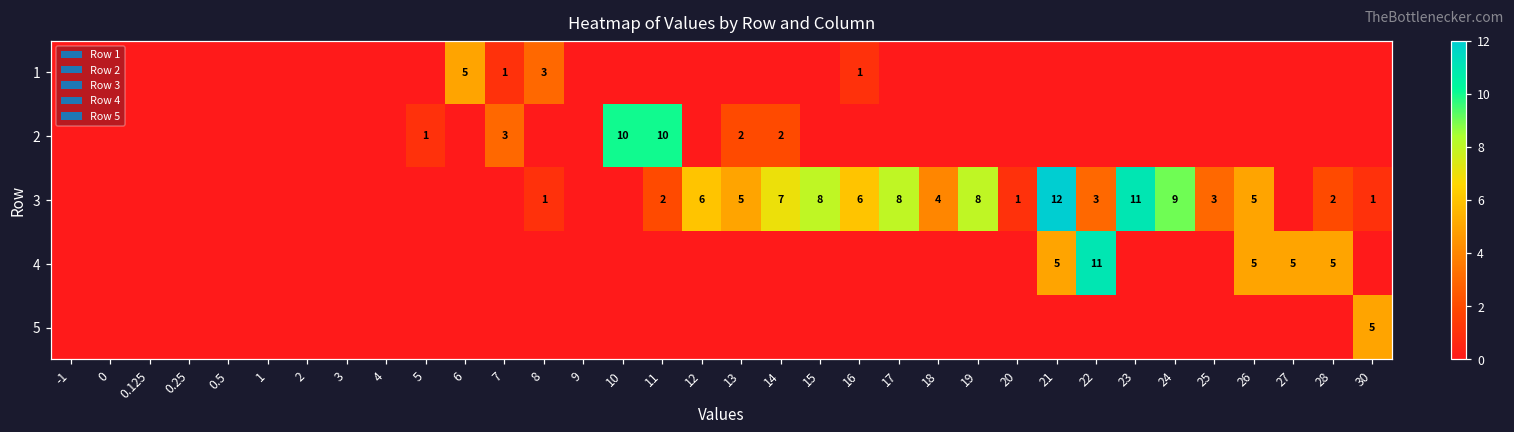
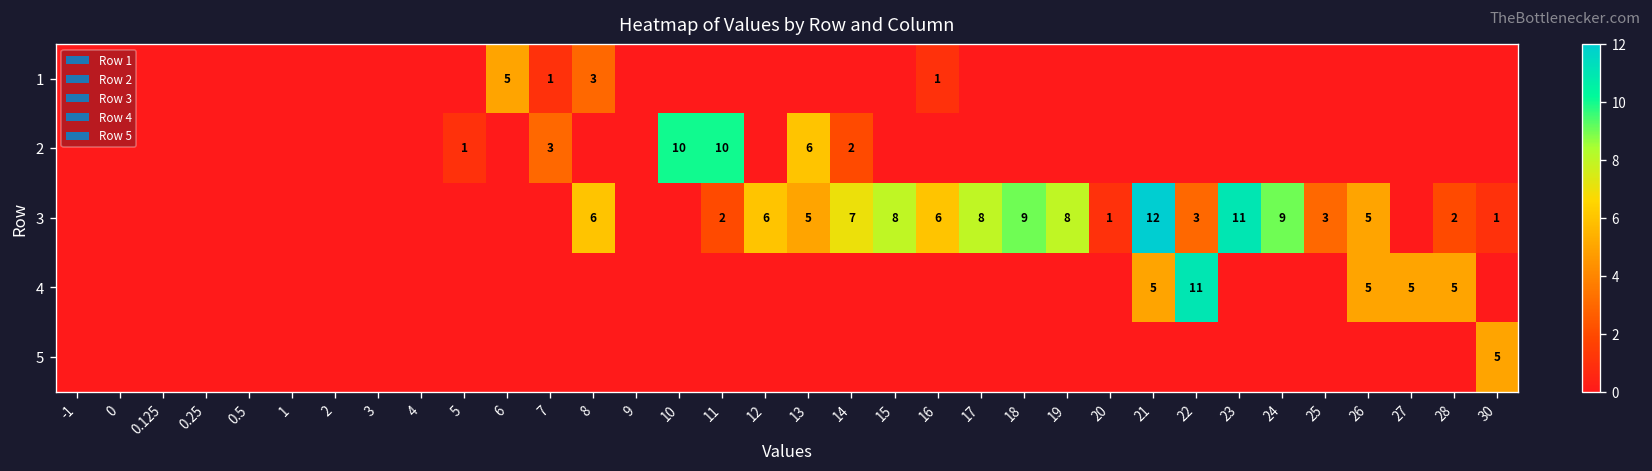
2, 13: 2 -> 6
3, 8: 1 -> 6
3, 18: 4 -> 9
